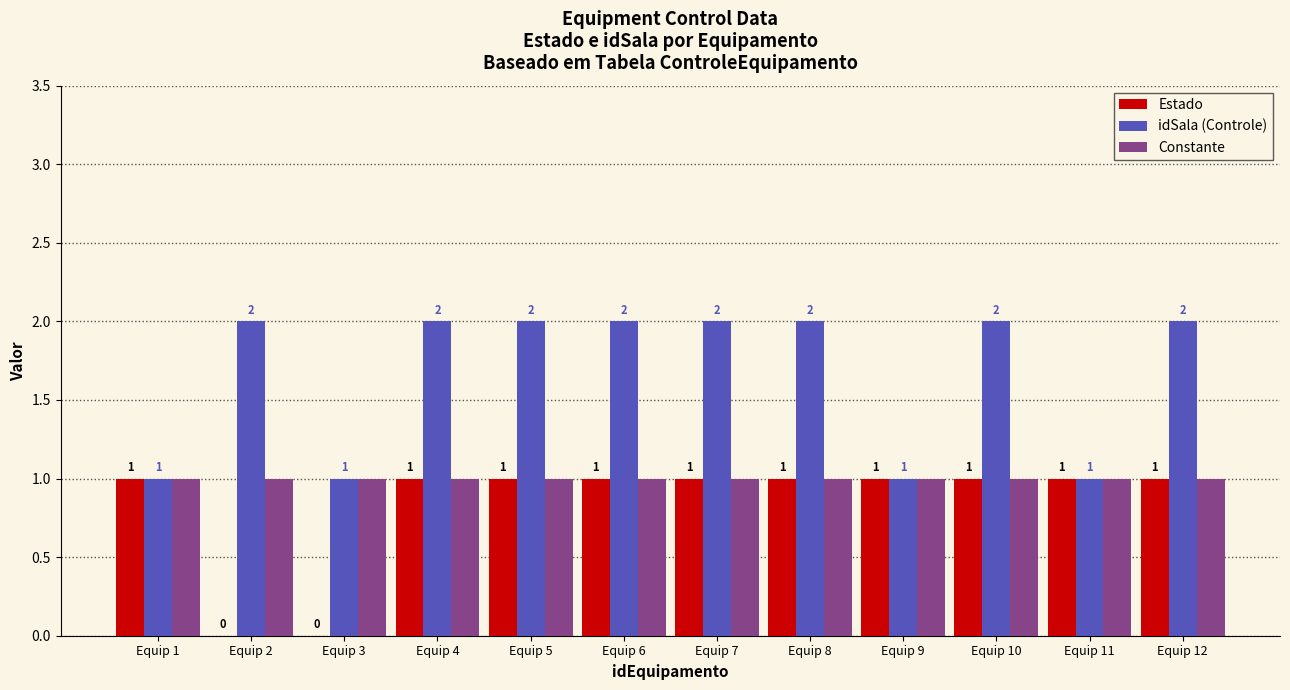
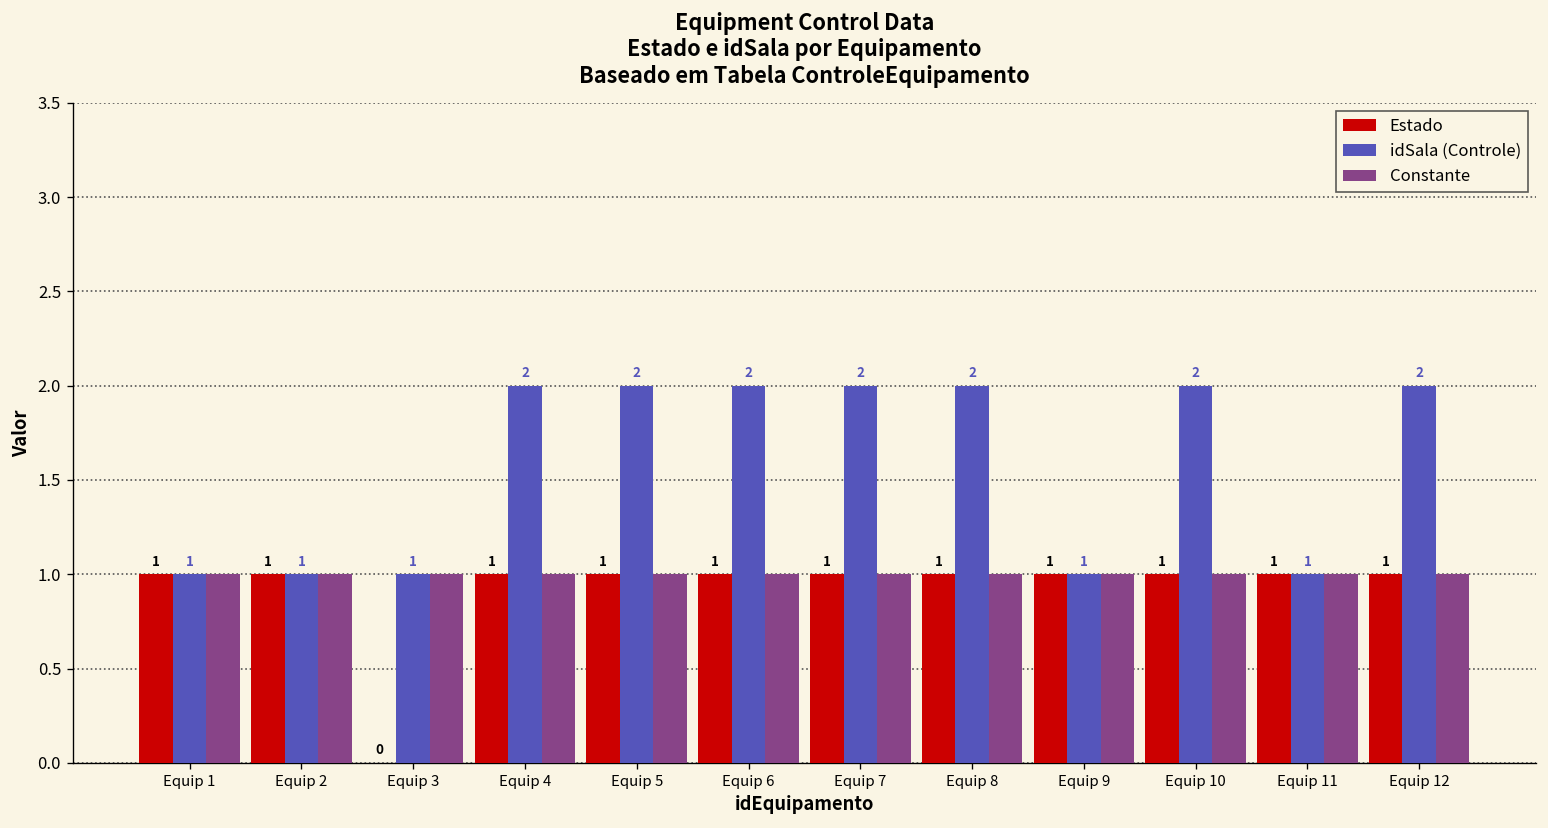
Estado, Equip 2: 0 -> 1
idSala (Controle), Equip 2: 2 -> 1
